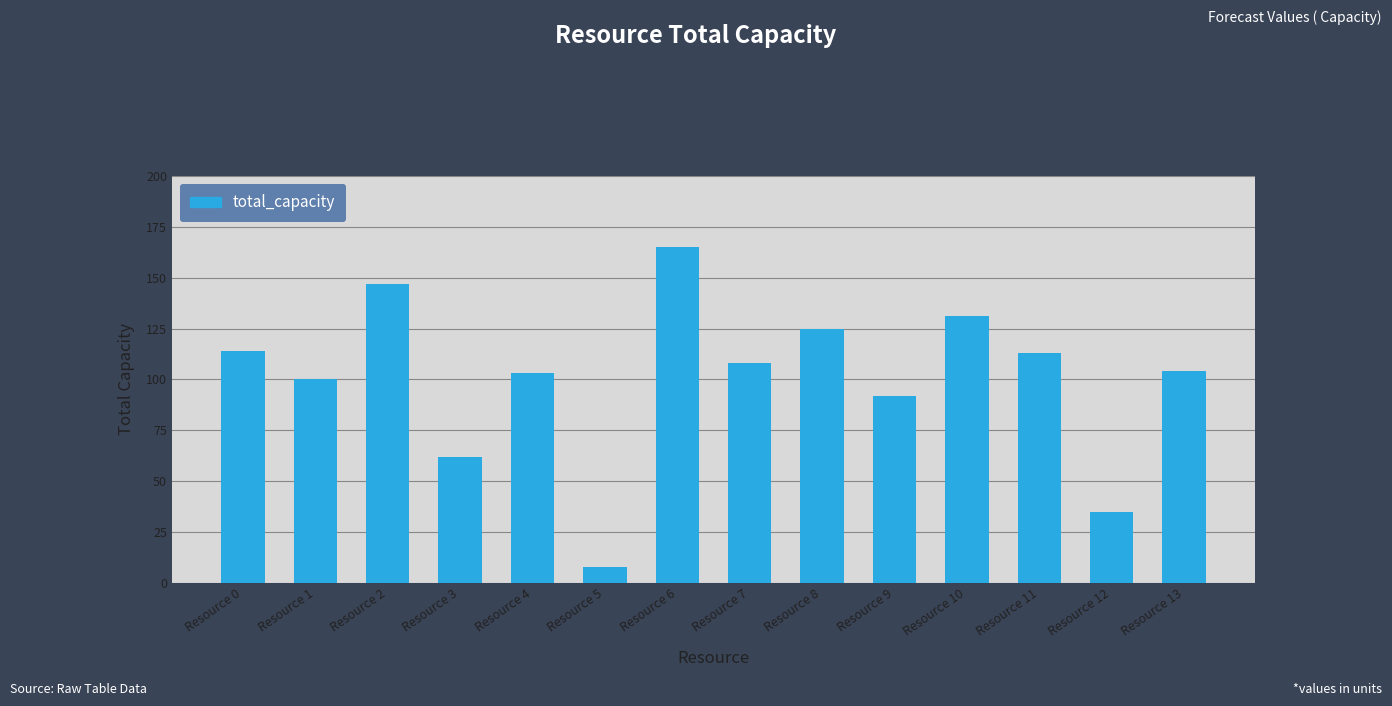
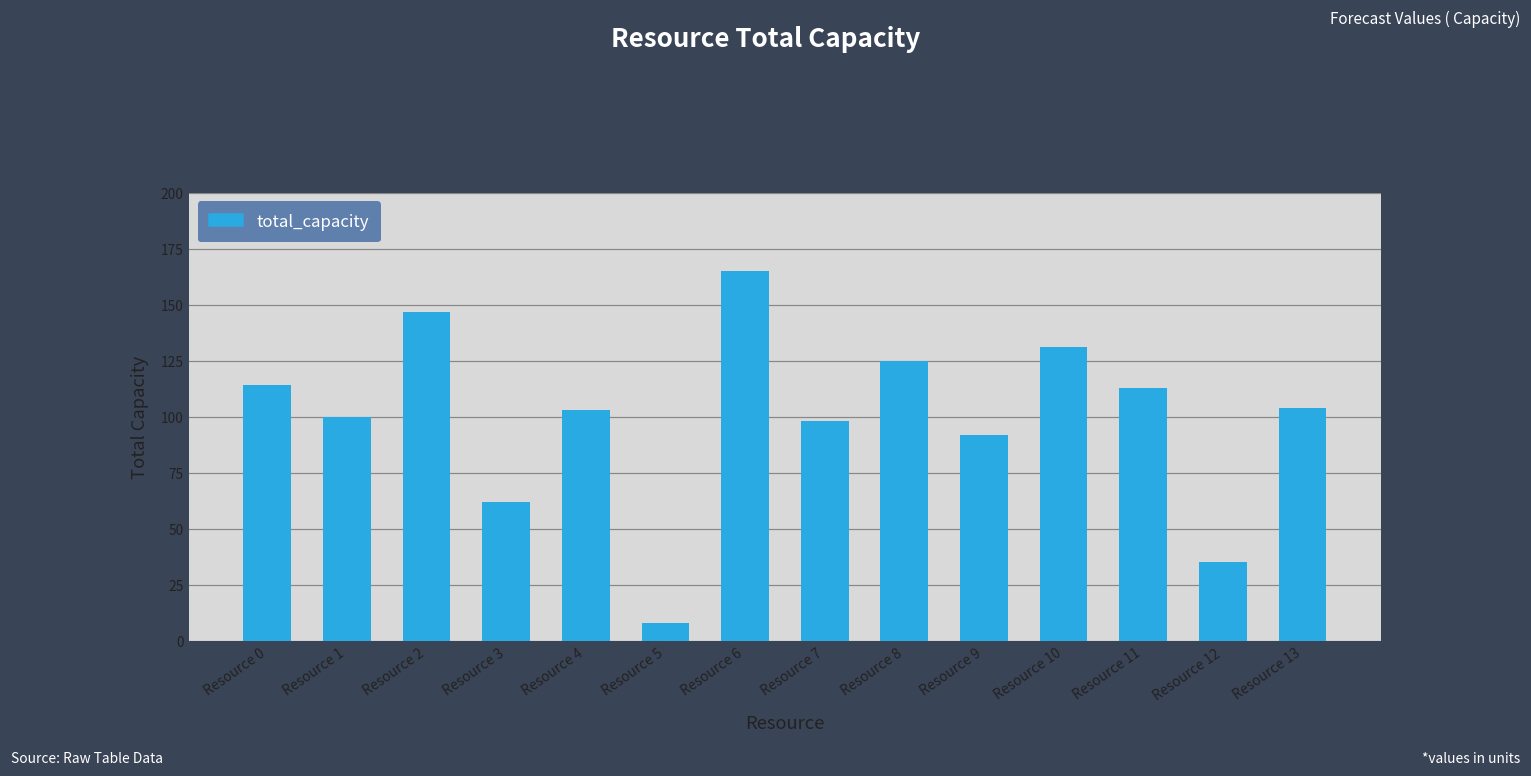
Resource 7: 108 -> 98
